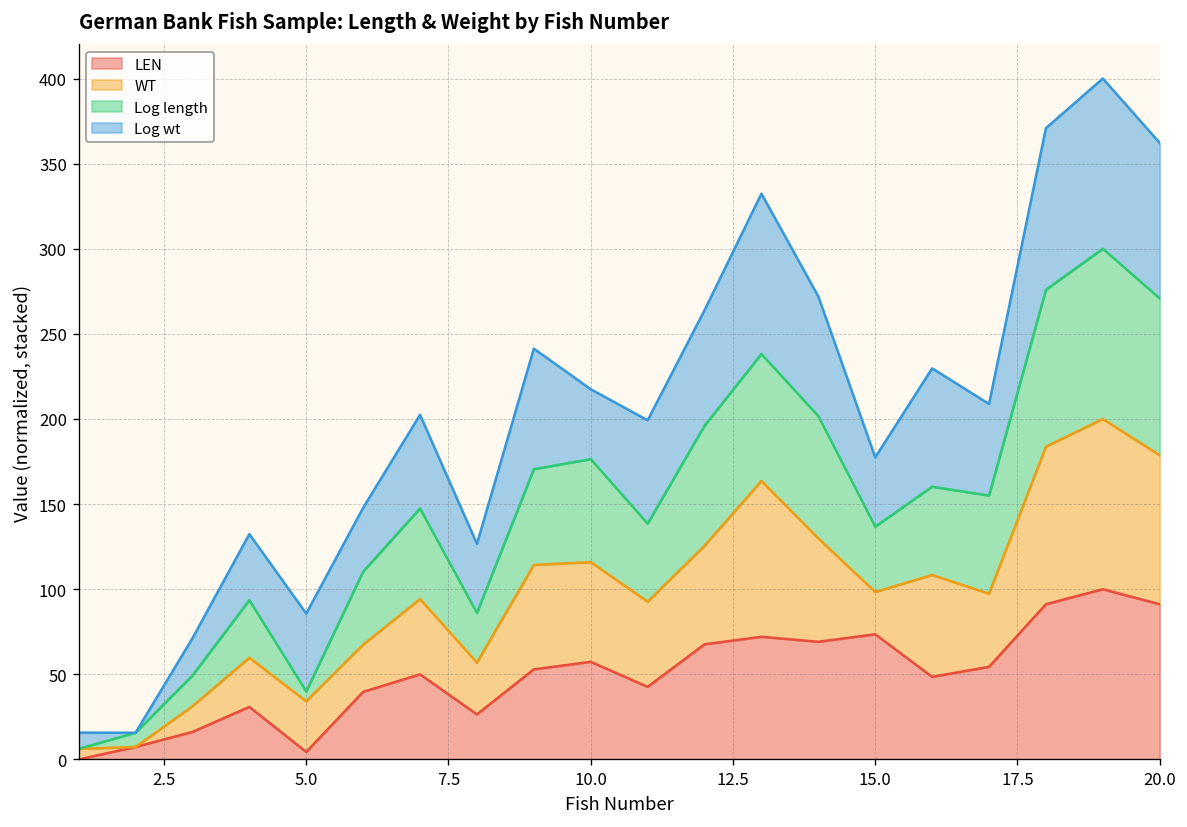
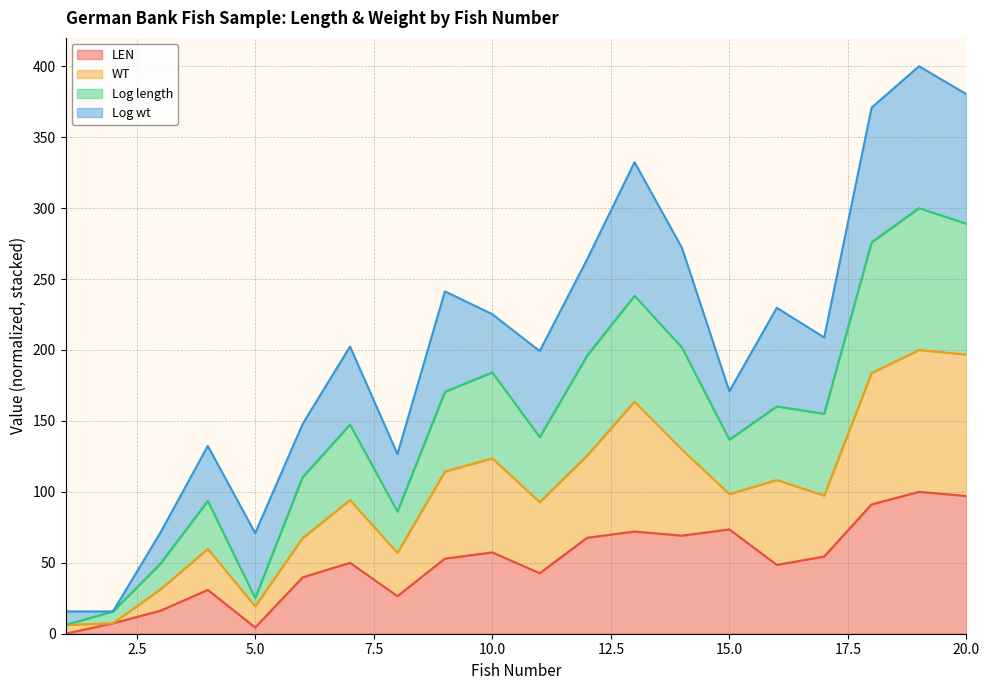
WT, 5.0: 30 -> 15
WT, 10.0: 59 -> 66
Log wt, 15.0: 41 -> 34
LEN, 20.0: 91 -> 97
WT, 20.0: 87 -> 100
